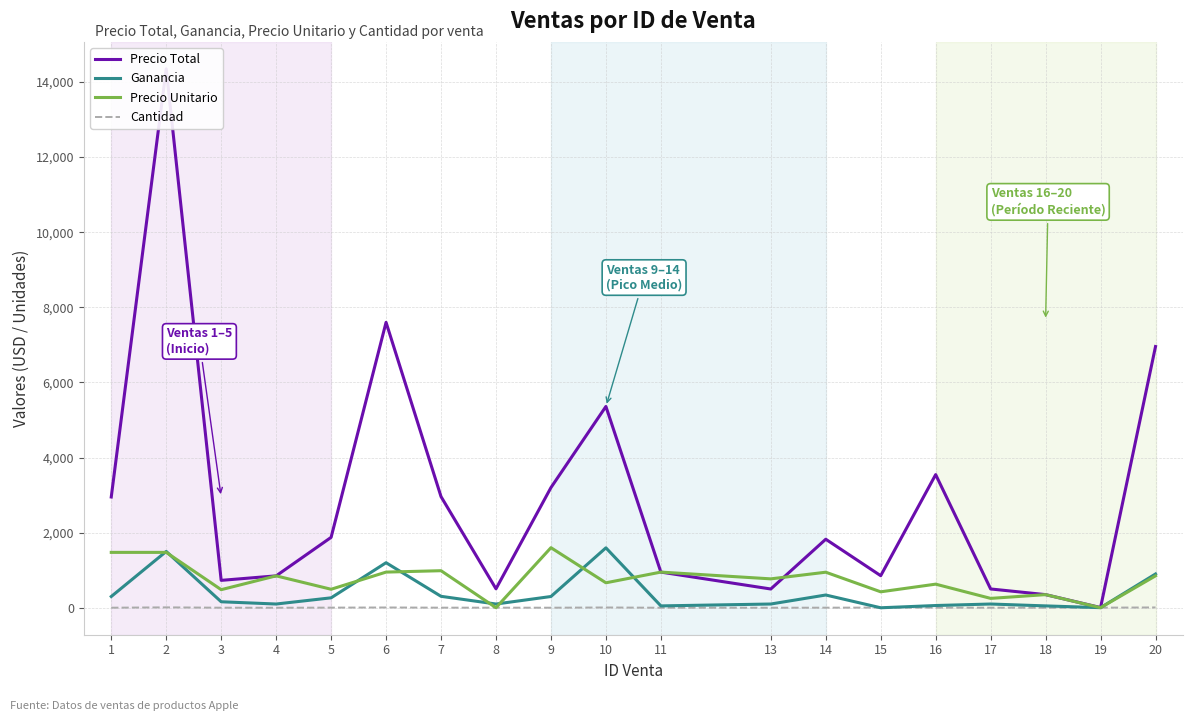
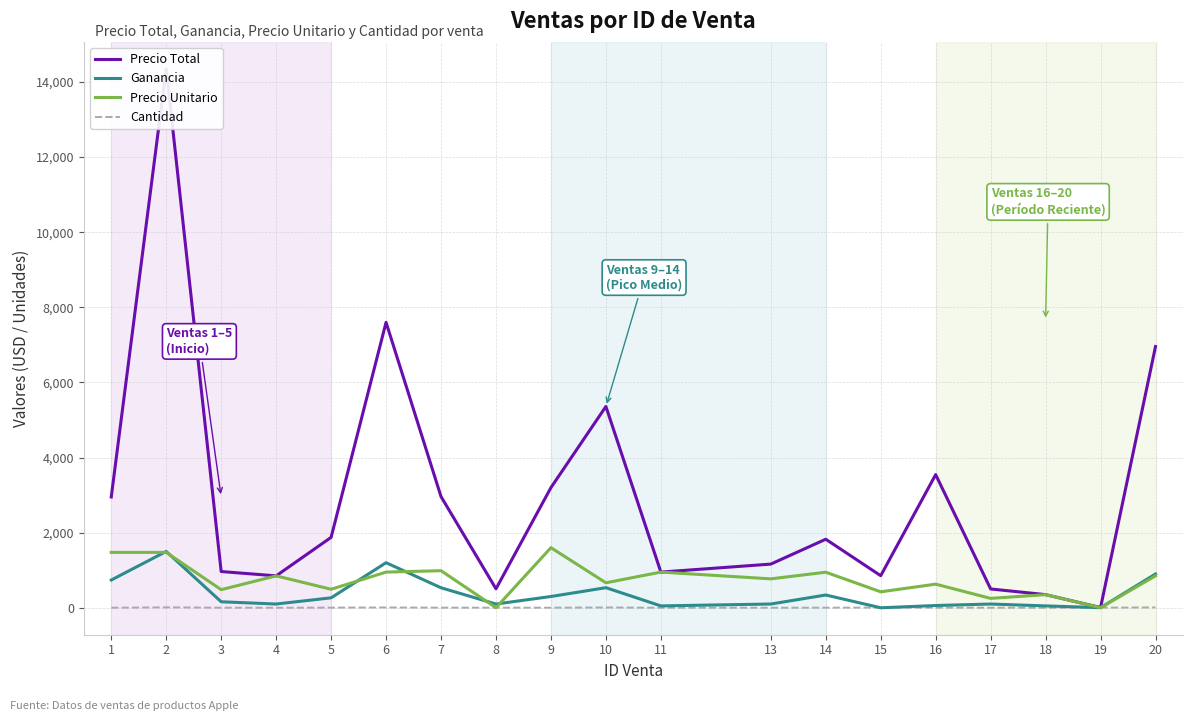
Ganancia, 1: 300 -> 700
Precio Total, 3: 700 -> 1,000
Ganancia, 7: 300 -> 500
Ganancia, 10: 1,600 -> 500
Precio Total, 13: 500 -> 1,200
